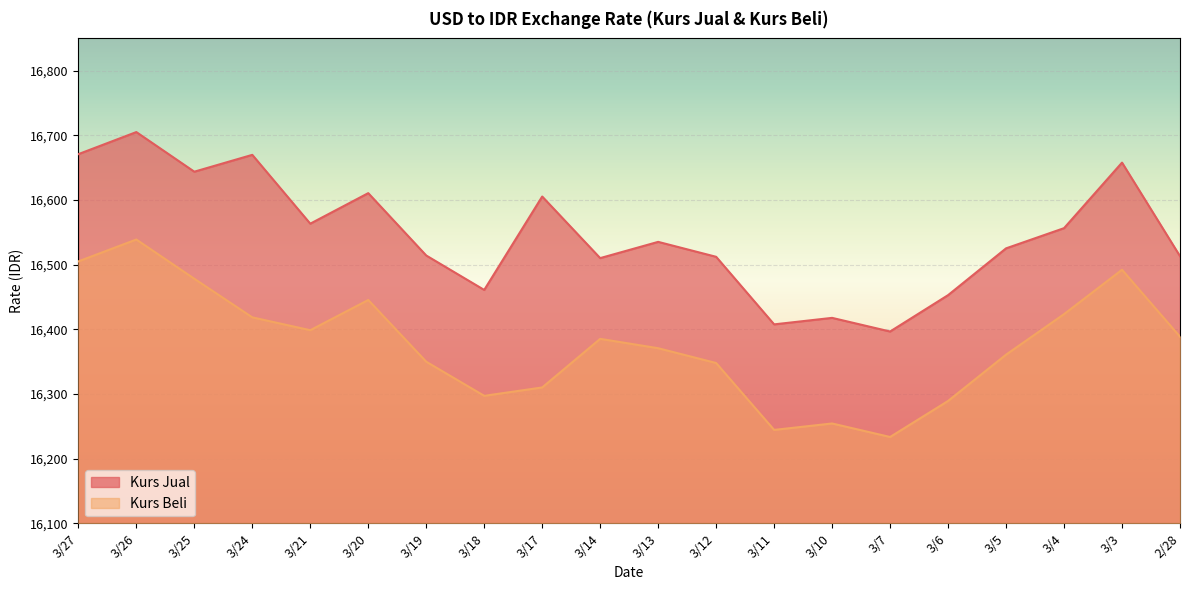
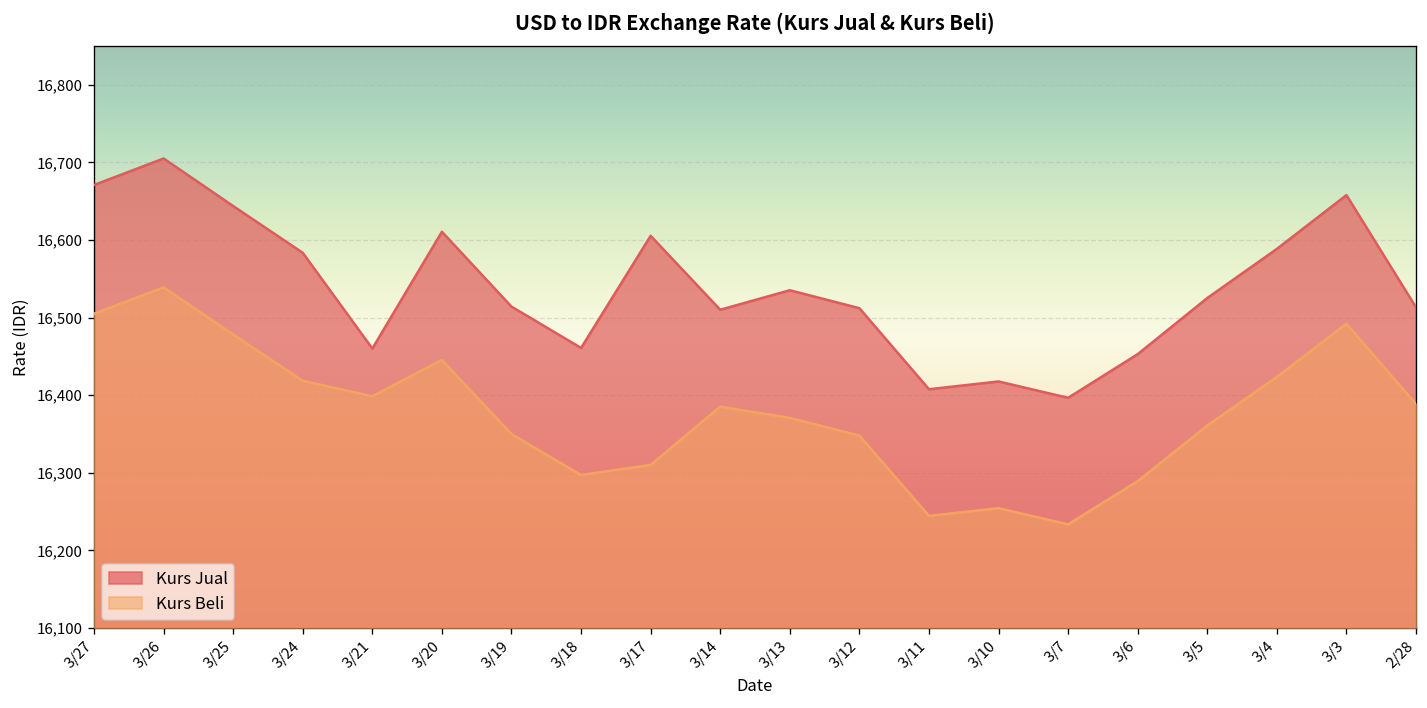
Kurs Jual, 3/24: 16,670 -> 16,580
Kurs Jual, 3/21: 16,560 -> 16,460
Kurs Jual, 3/4: 16,560 -> 16,590
